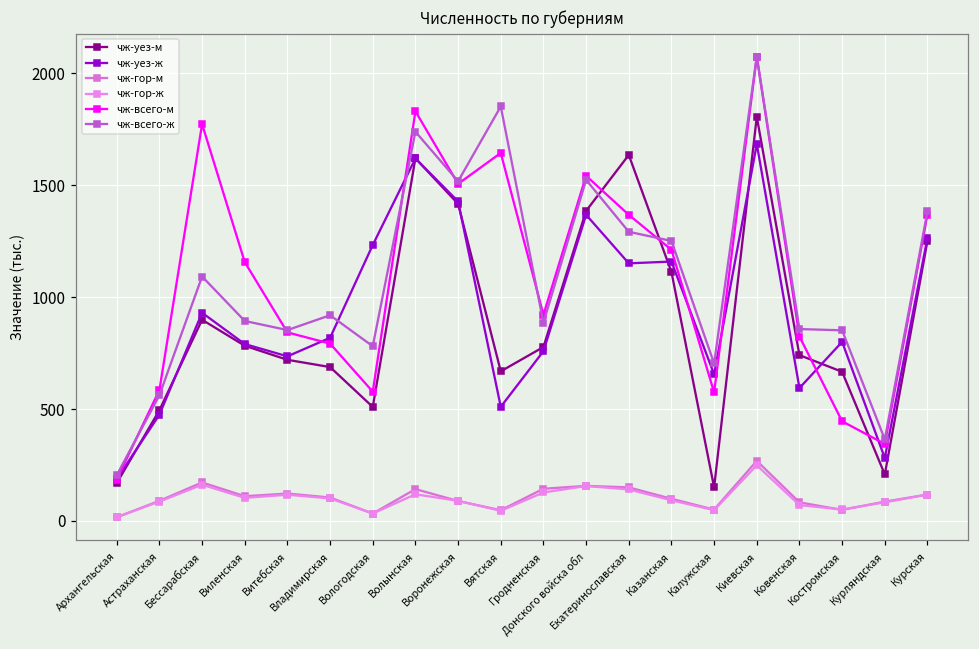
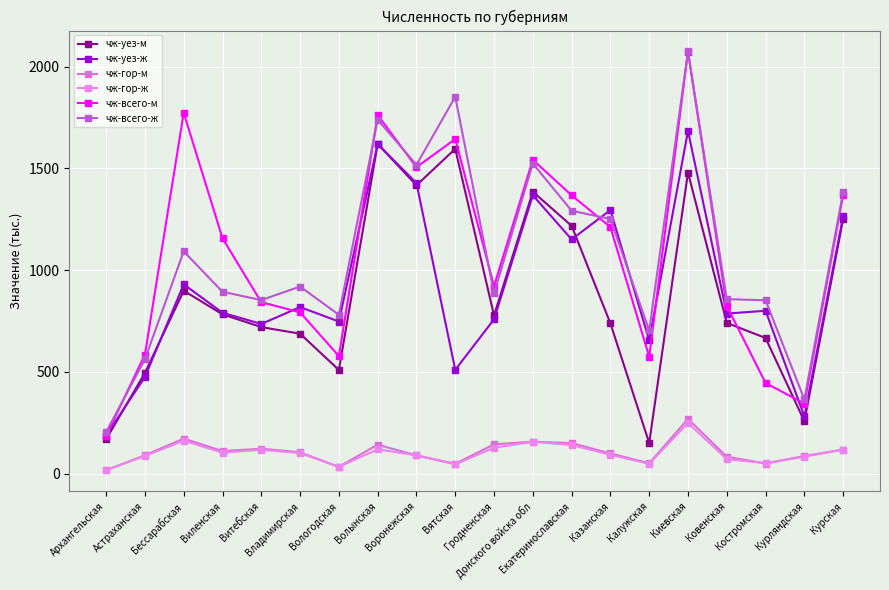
чж-уез-ж, Вологодская: 1230 -> 750
чж-всего-м, Волынская: 1830 -> 1760
чж-уез-м, Вятская: 670 -> 1600
чж-уез-м, Екатеринославская: 1640 -> 1220
чж-уез-м, Казанская: 1110 -> 740
чж-уез-ж, Казанская: 1160 -> 1300
чж-уез-м, Киевская: 1810 -> 1480
чж-уез-ж, Ковенская: 590 -> 790
чж-уез-м, Курляндская: 210 -> 260
